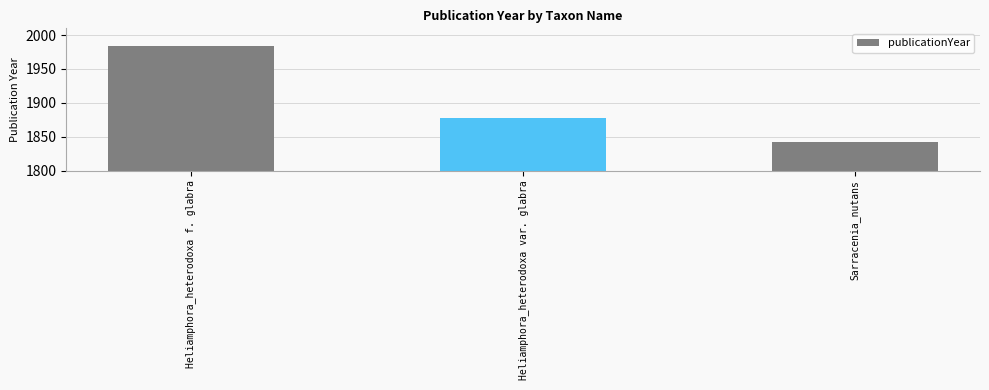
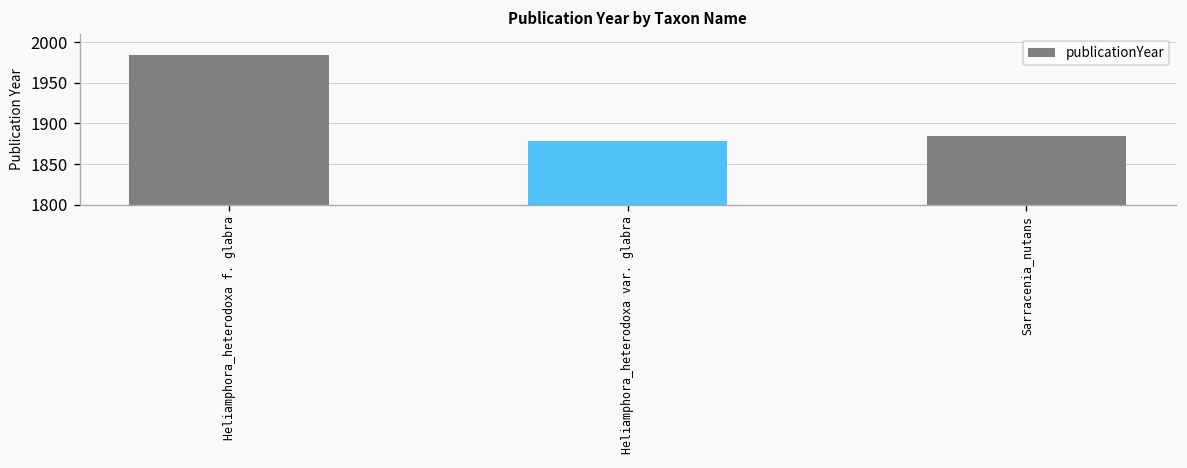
Sarracenia_nutans: 1840 -> 1880
